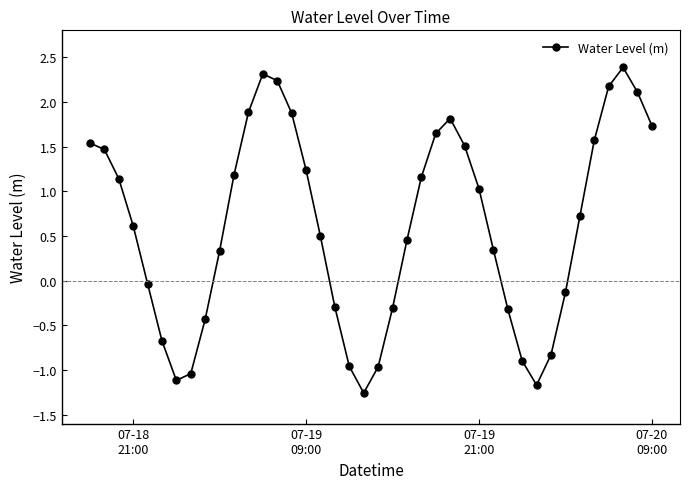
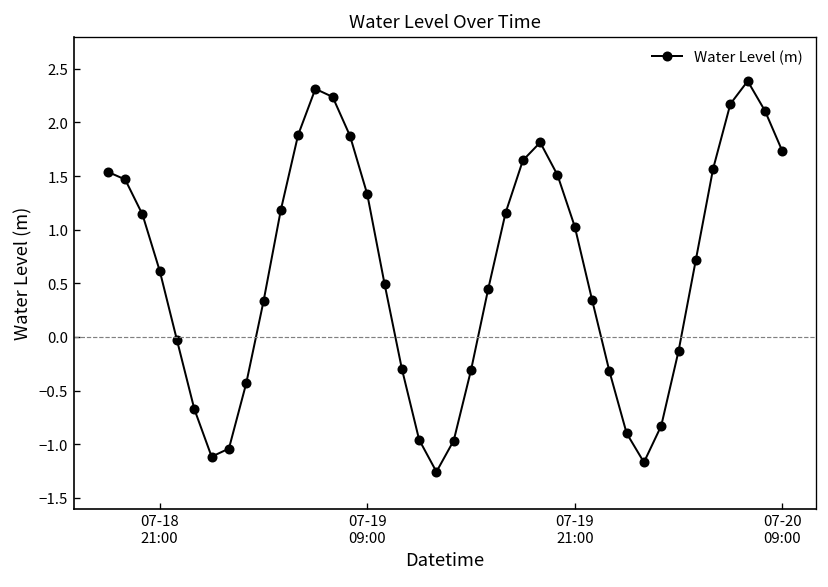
07-19 09:00: 1.2 -> 1.3
